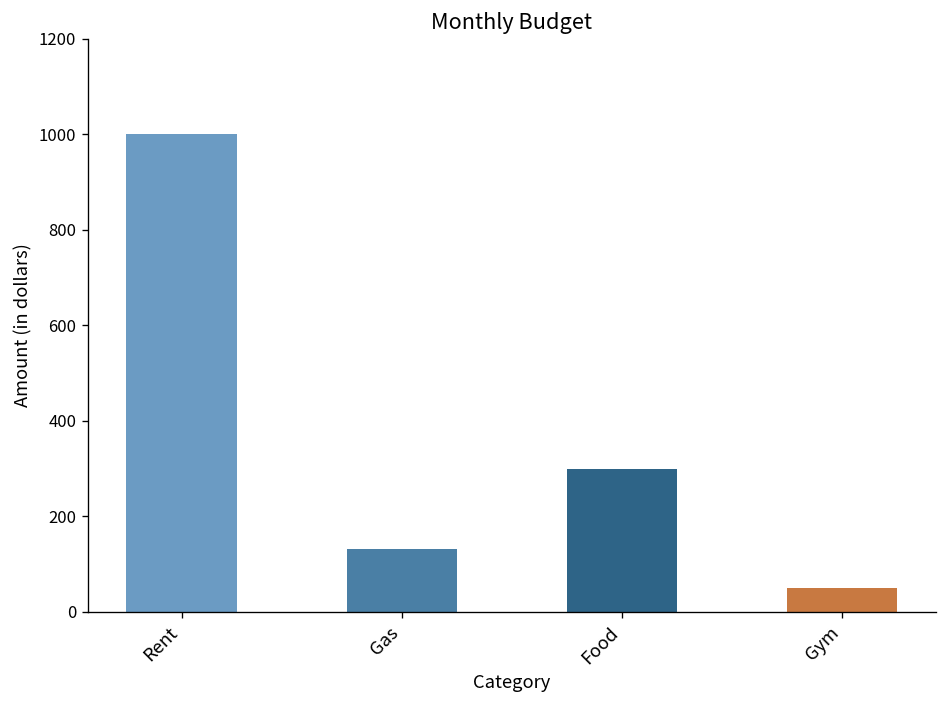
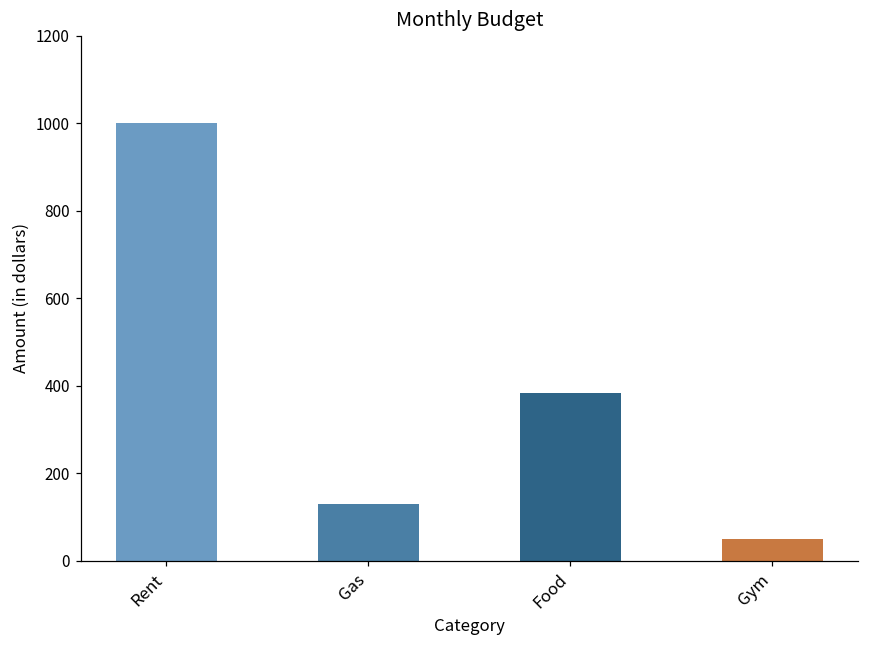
Food: 300 -> 380
